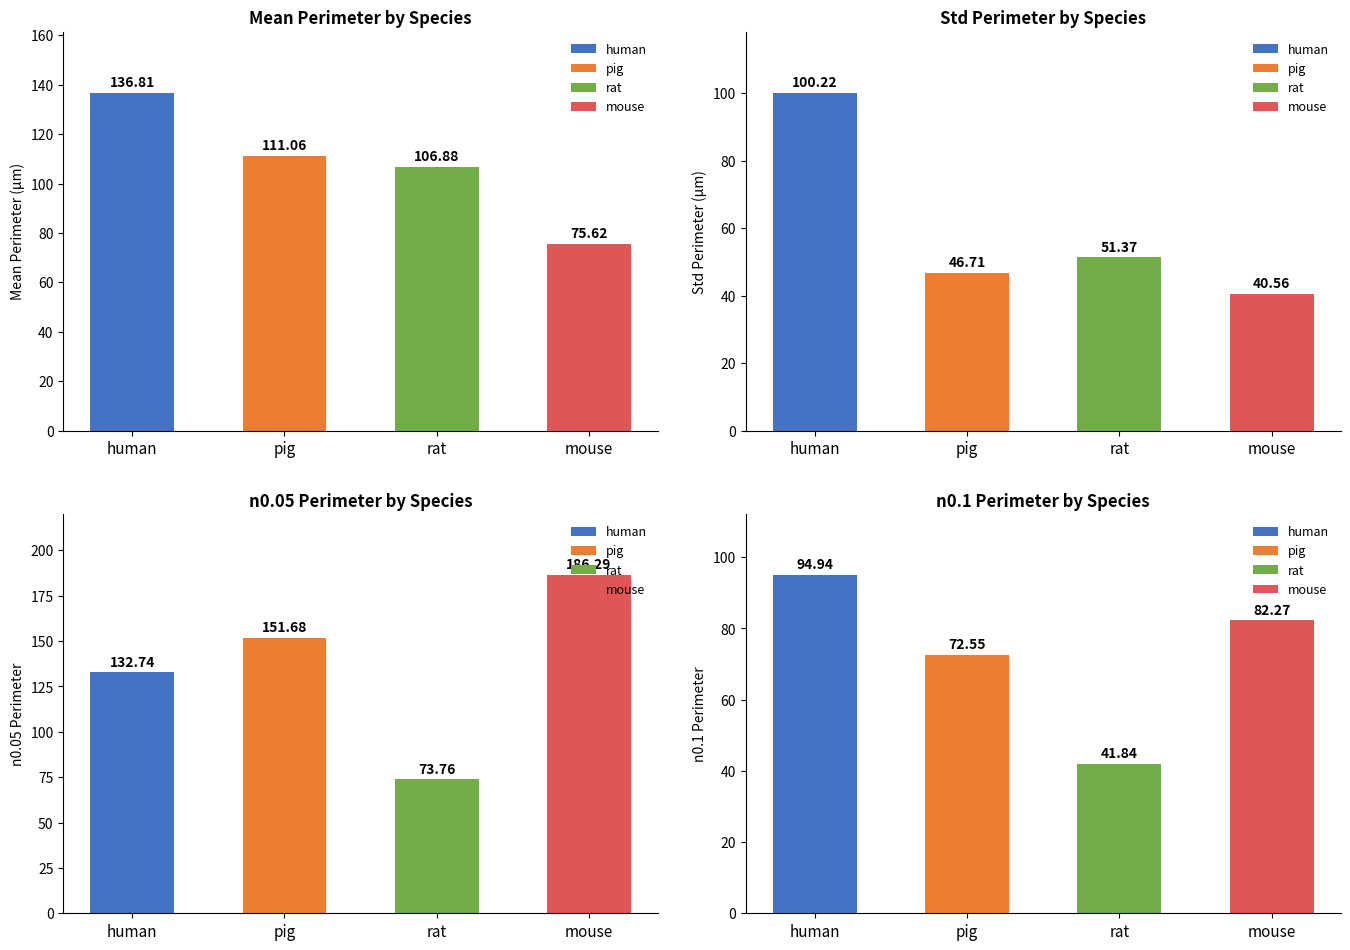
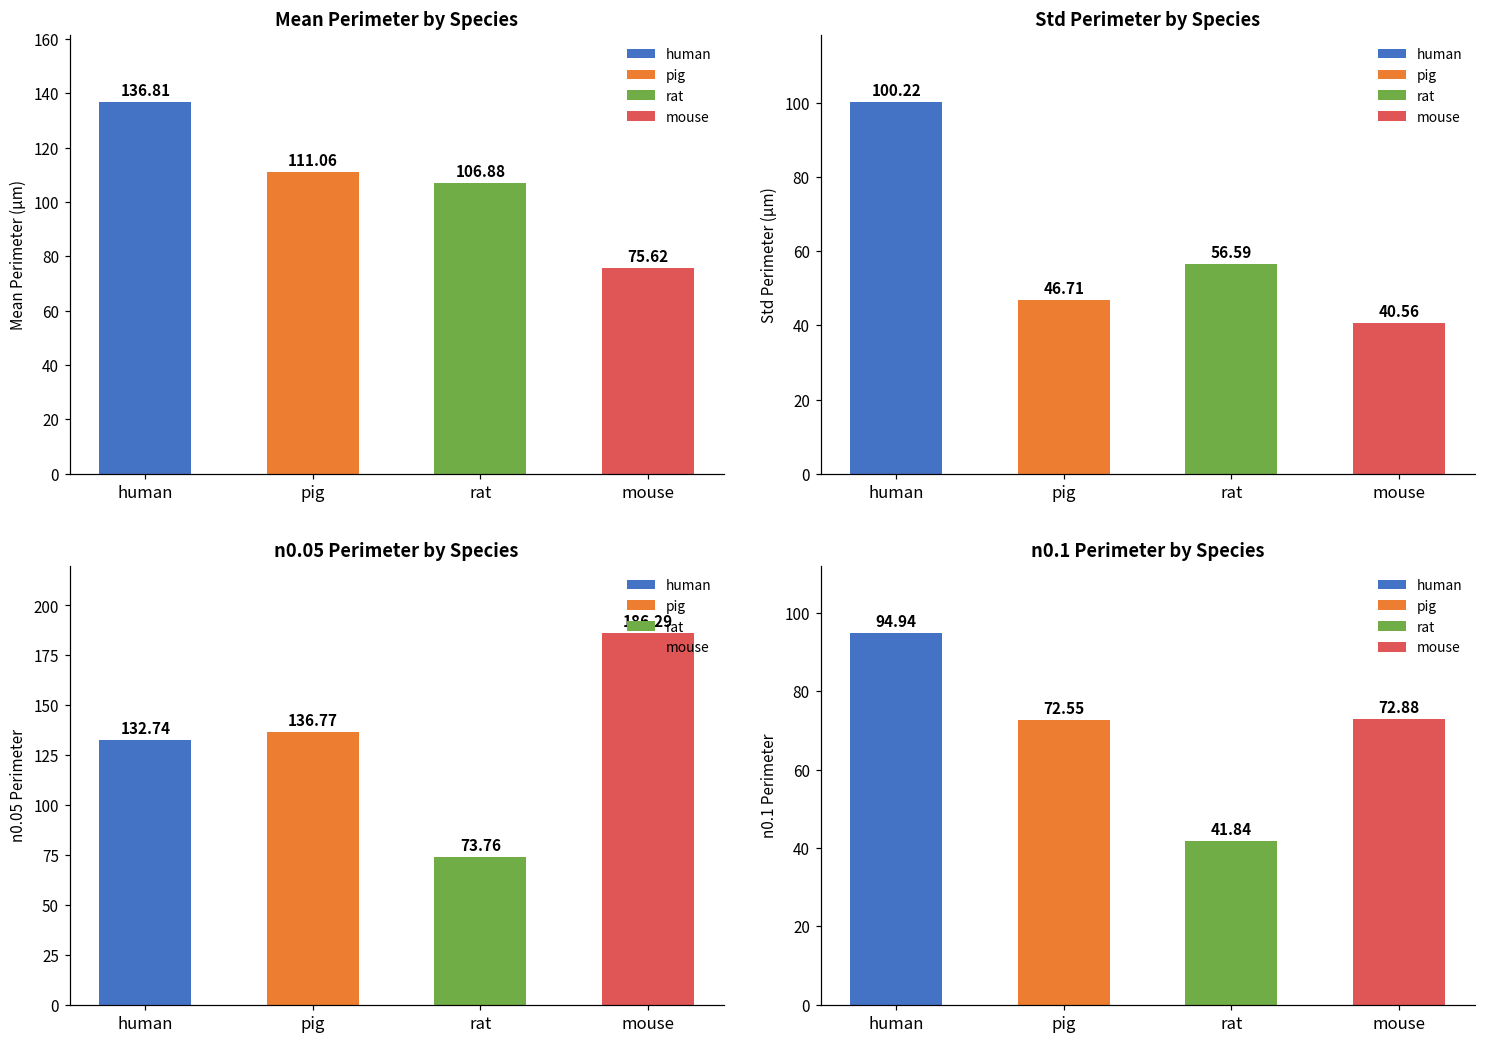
Std Perimeter by Species, rat: 51.37 -> 56.59
n0.05 Perimeter by Species, pig: 151.68 -> 136.77
n0.1 Perimeter by Species, mouse: 82.27 -> 72.88
